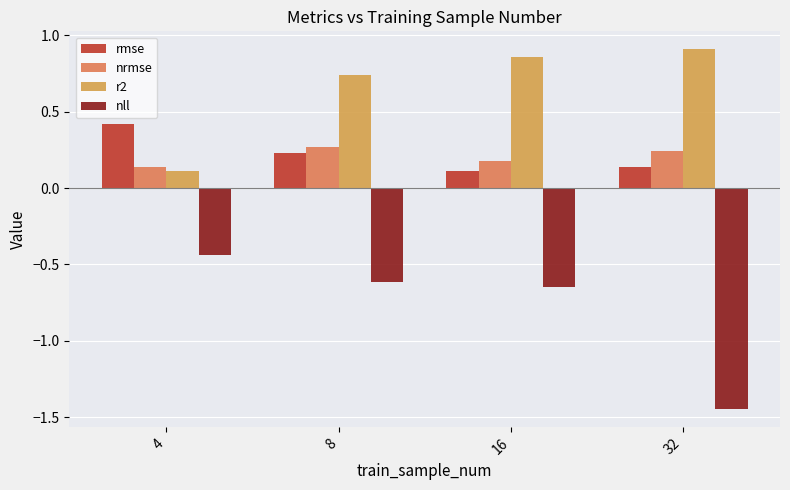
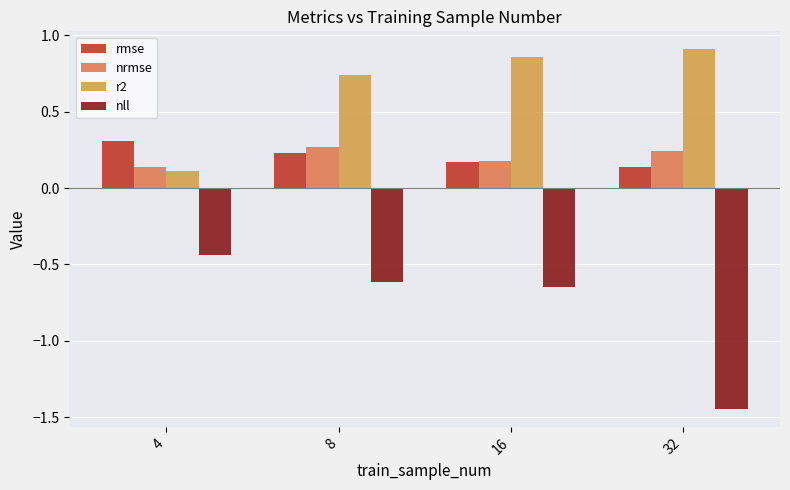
rmse, 4: 0.42 -> 0.31
rmse, 16: 0.11 -> 0.17
